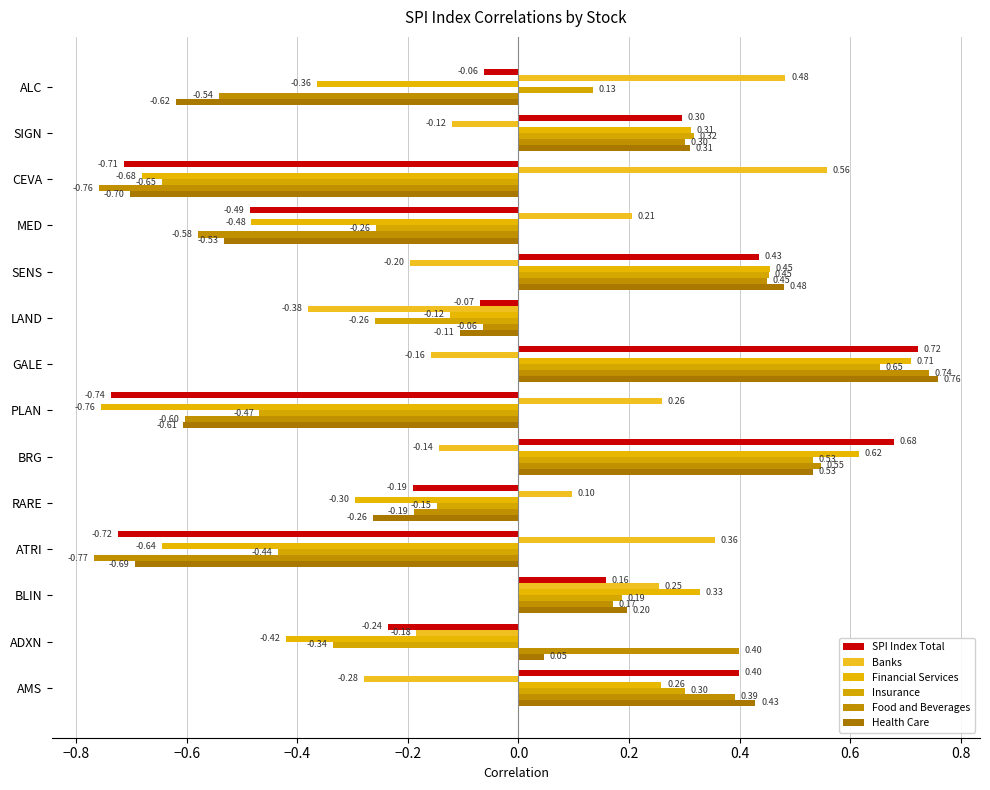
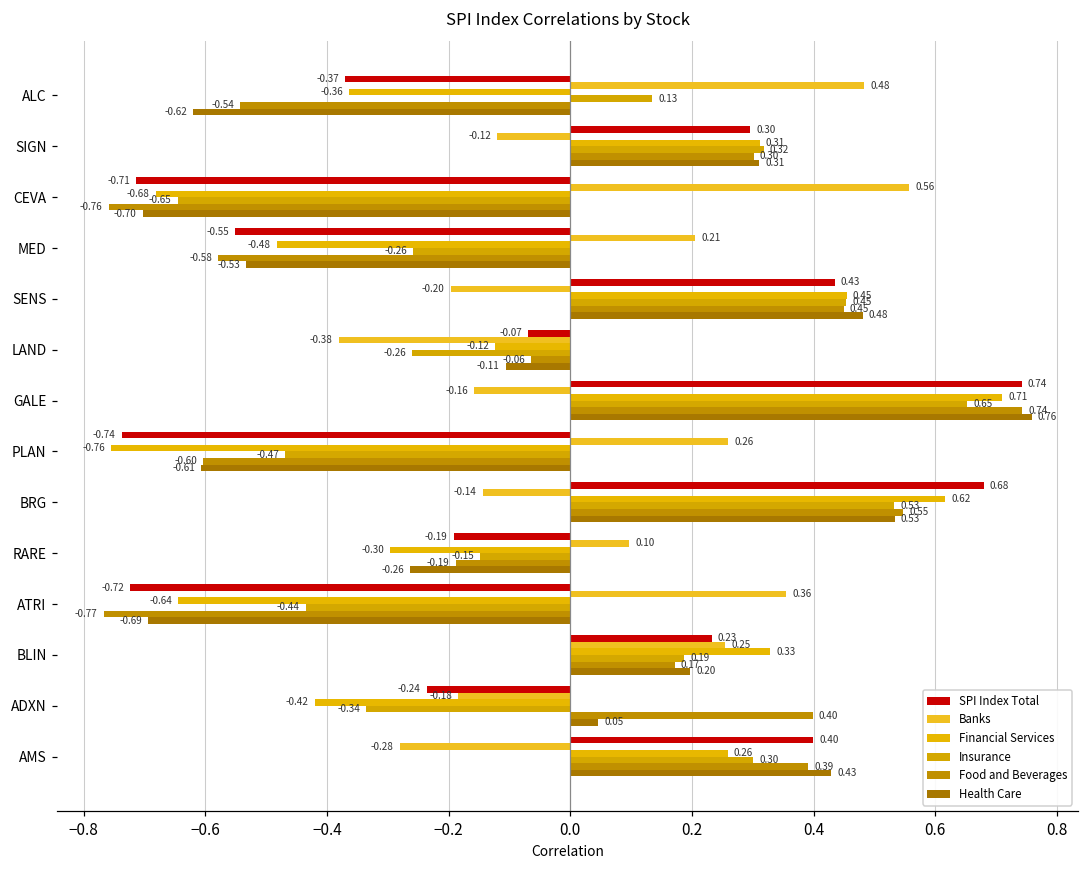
SPI Index Total, ALC: -0.06 -> -0.37
SPI Index Total, MED: -0.49 -> -0.55
SPI Index Total, GALE: 0.72 -> 0.74
SPI Index Total, BLIN: 0.16 -> 0.23
